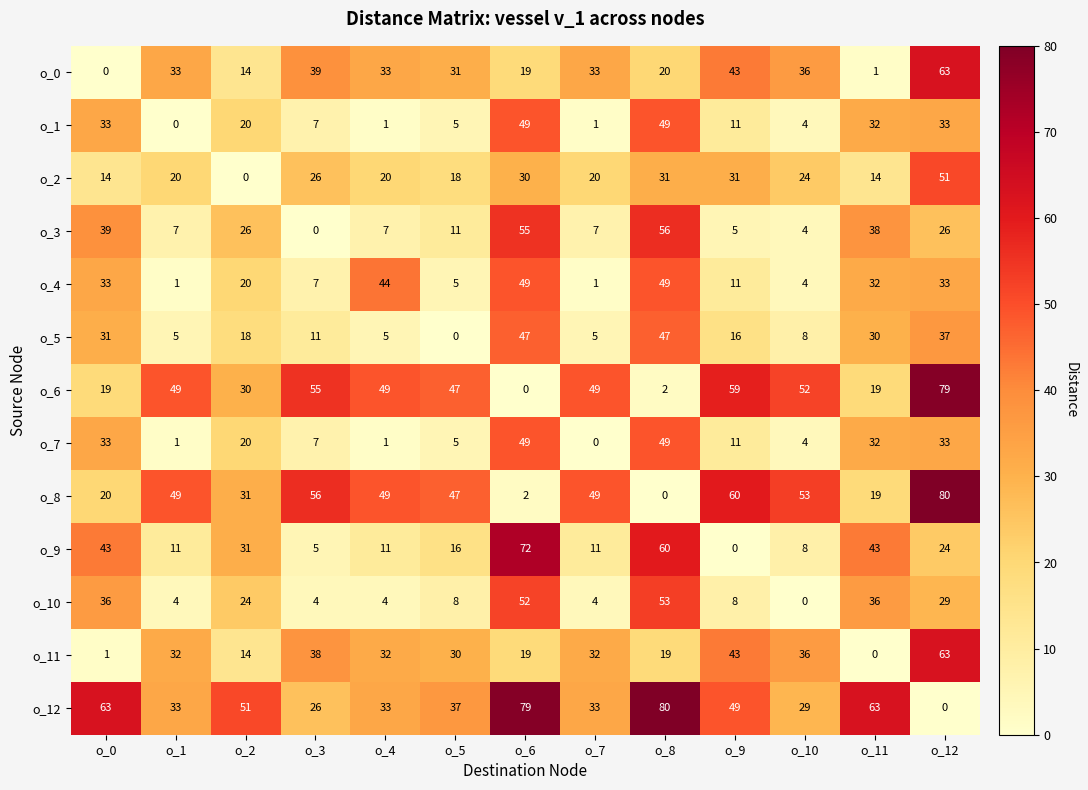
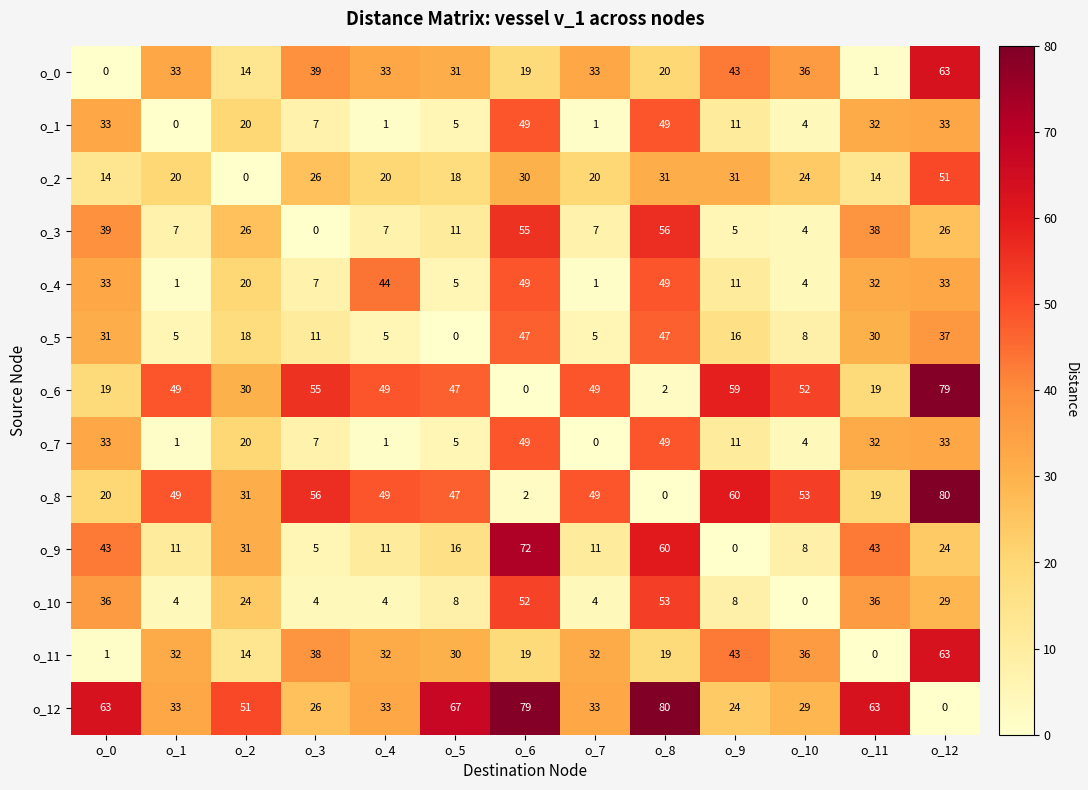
o_12, o_5: 37 -> 67
o_12, o_9: 49 -> 24
